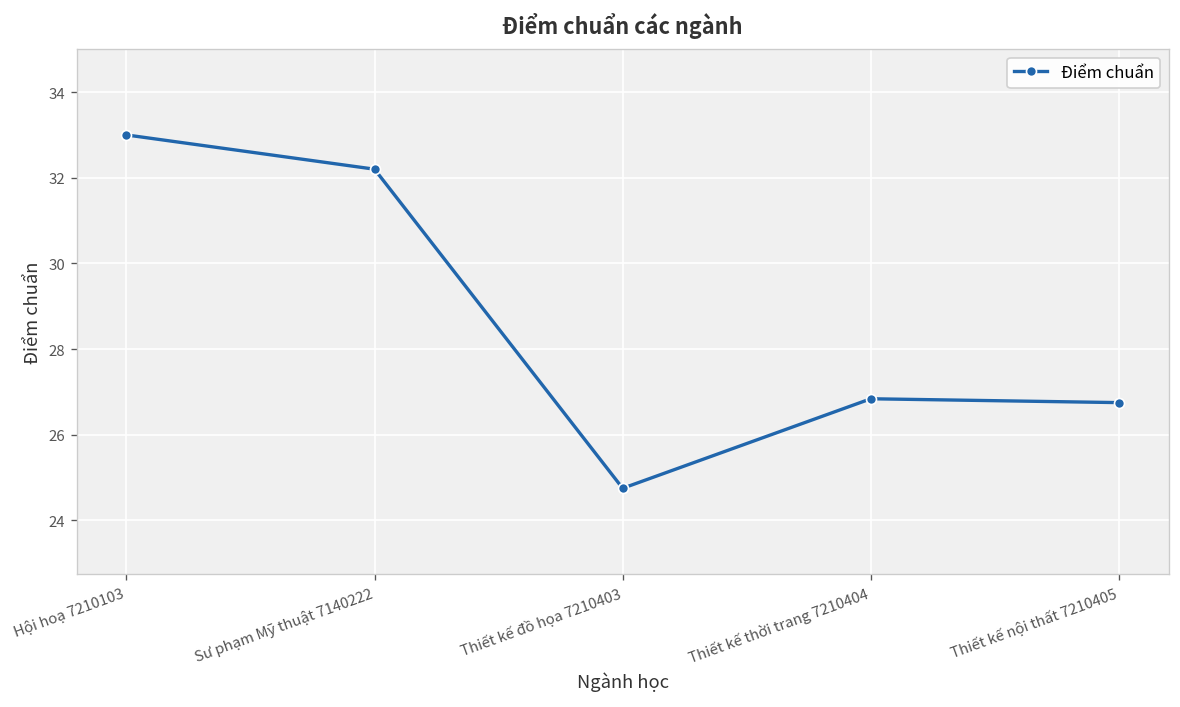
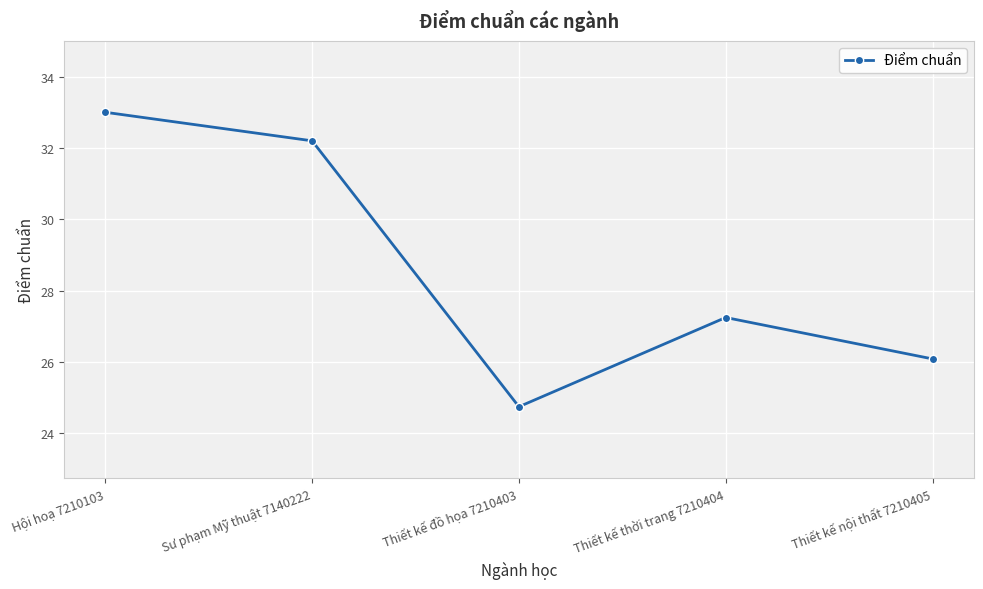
Thiết kế thời trang 7210404: 26.8 -> 27.3
Thiết kế nội thất 7210405: 26.8 -> 26.1
